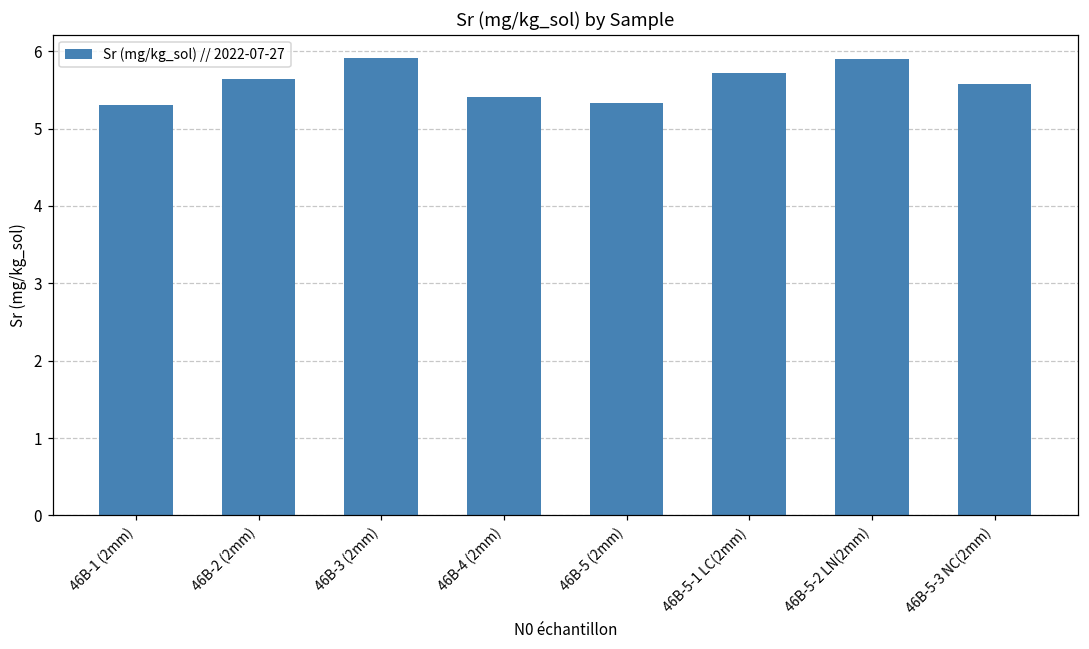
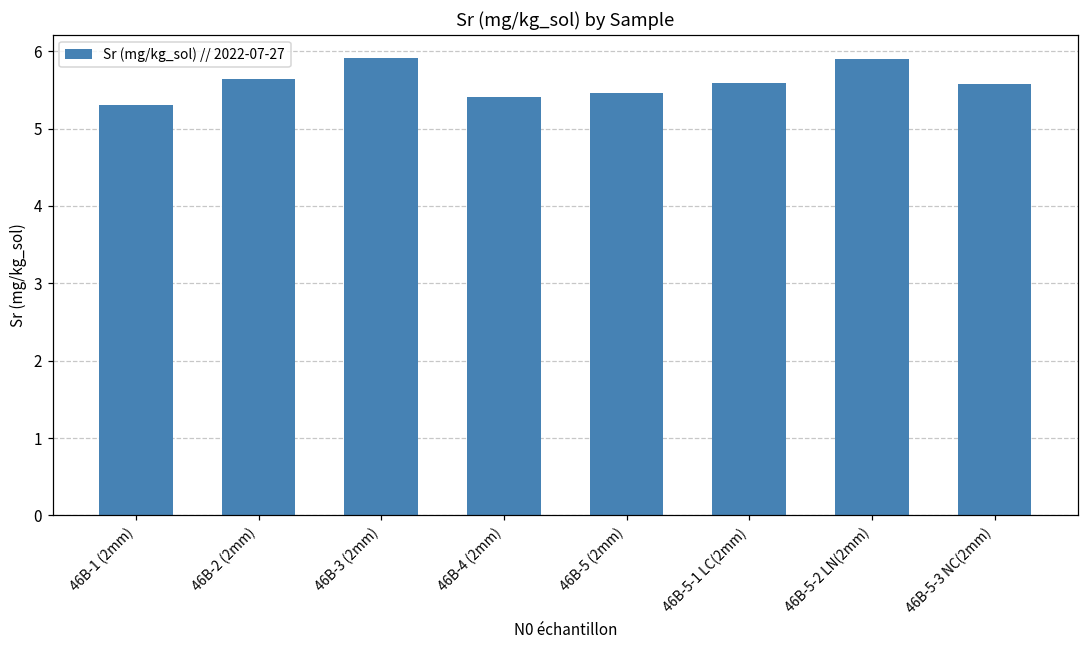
46B-5 (2mm): 5.3 -> 5.5
46B-5-1 LC(2mm): 5.7 -> 5.6
